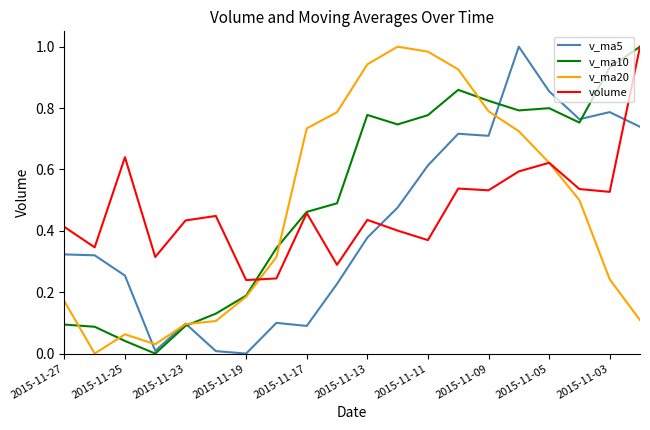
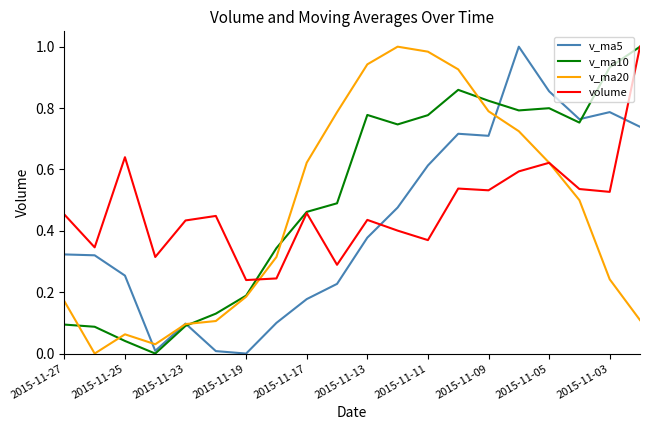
volume, 2015-11-27: 0.41 -> 0.45
v_ma5, 2015-11-17: 0.09 -> 0.18
v_ma20, 2015-11-17: 0.73 -> 0.62
